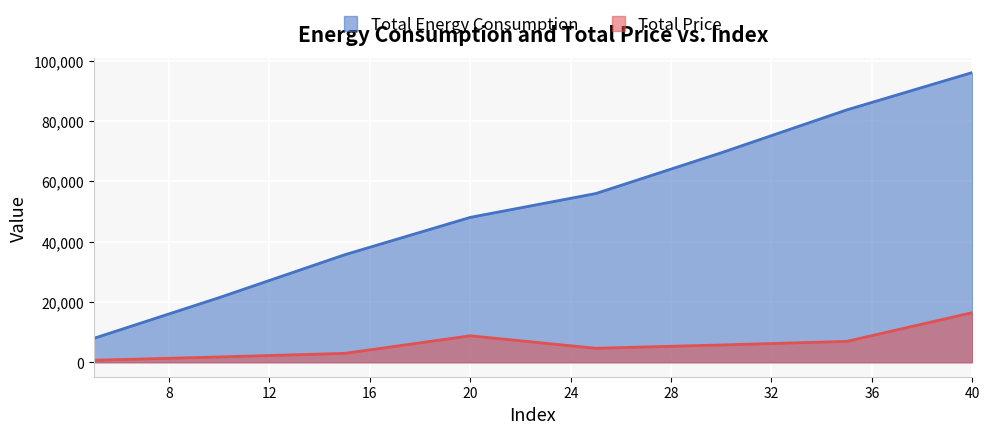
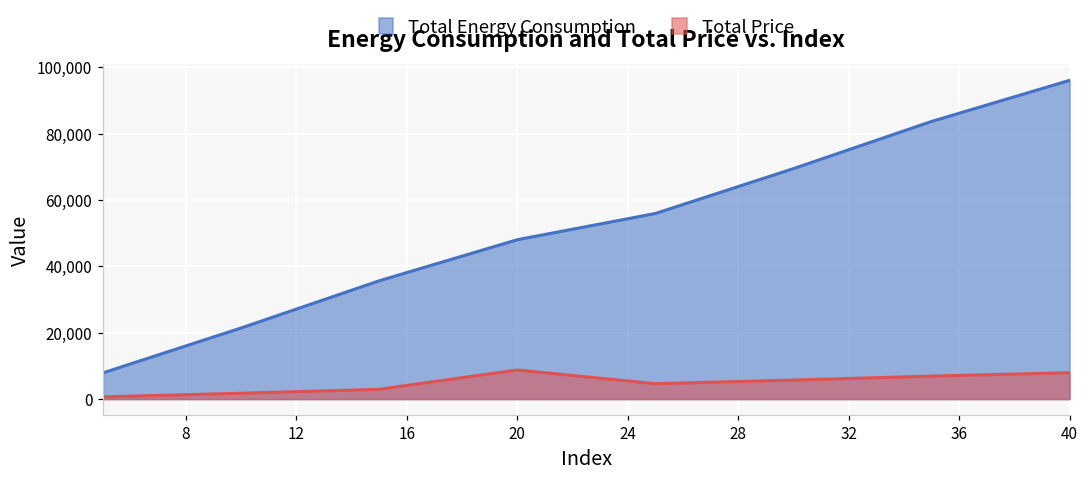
Total Price, 40: 16,000 -> 8,000
